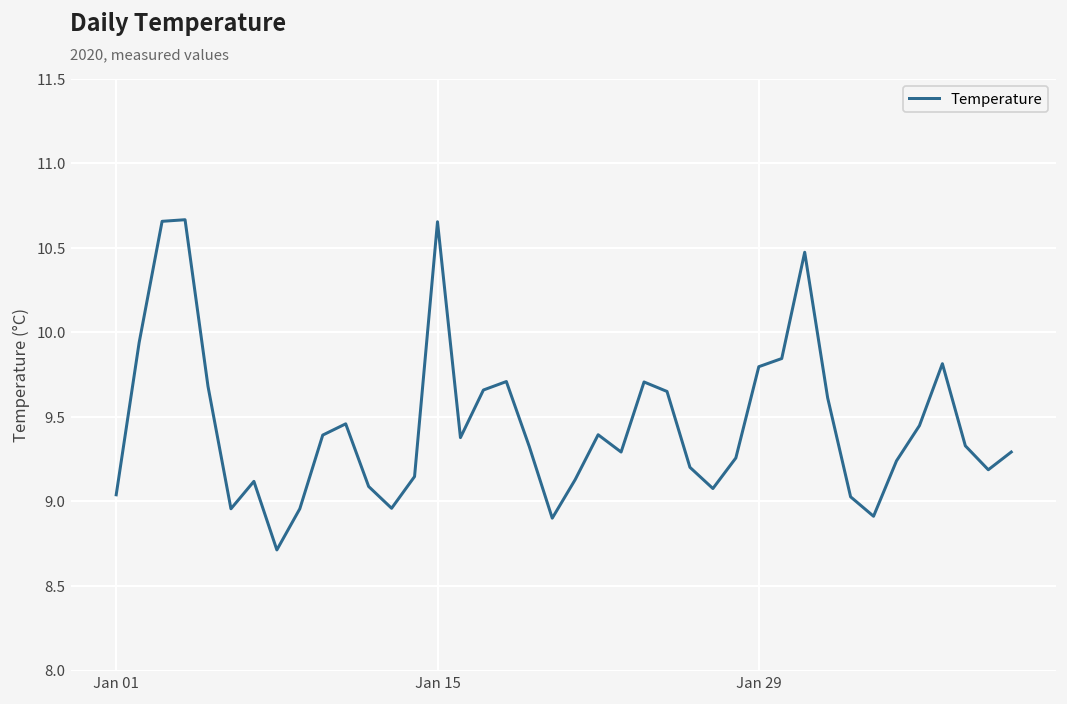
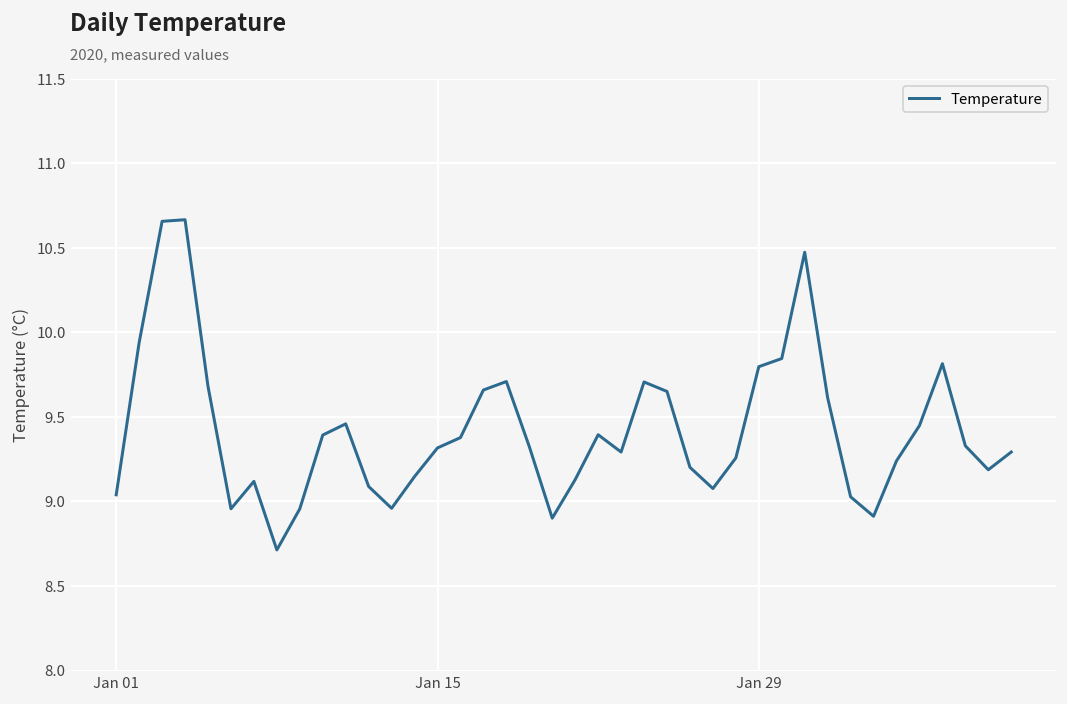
Jan 15: 10.65 -> 9.32
